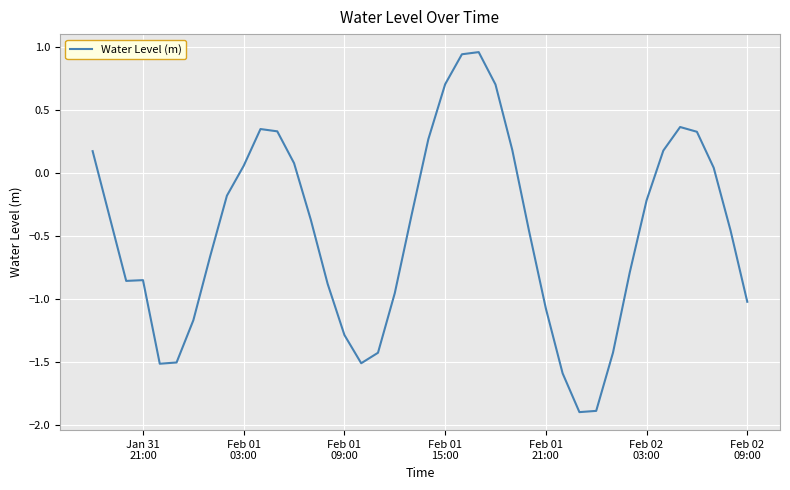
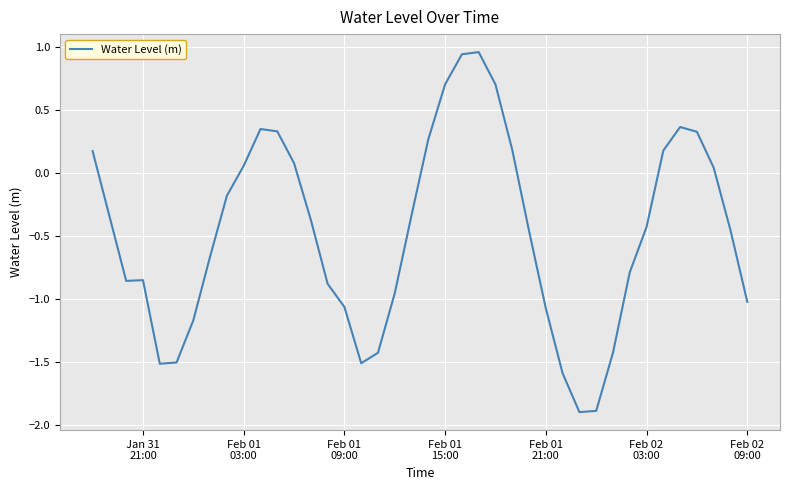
Feb 01 09:00: -1.29 -> -1.06
Feb 02 03:00: -0.22 -> -0.43
